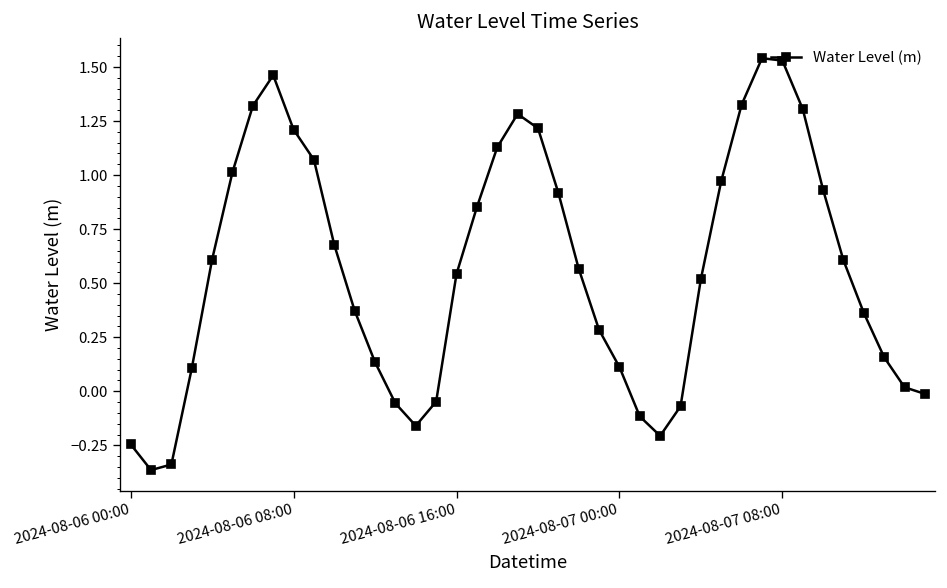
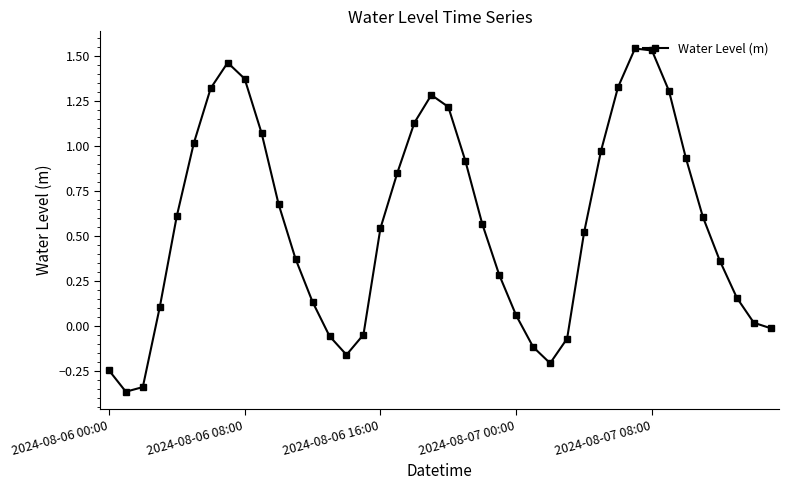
2024-08-06 08:00: 1.21 -> 1.37
2024-08-07 00:00: 0.11 -> 0.06
